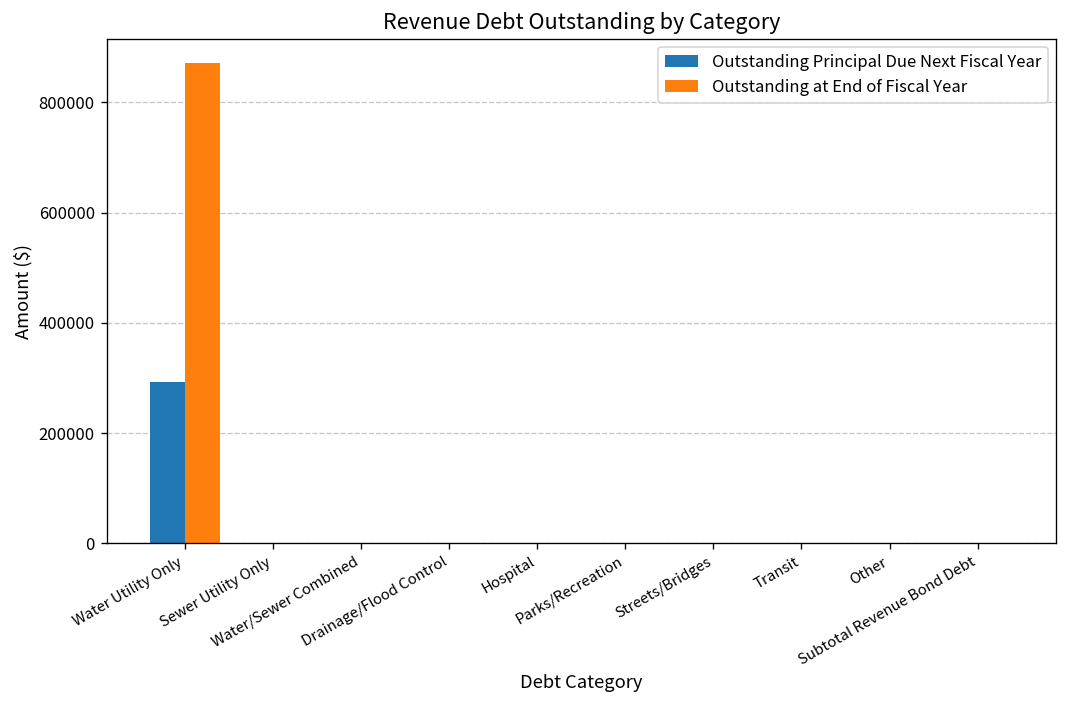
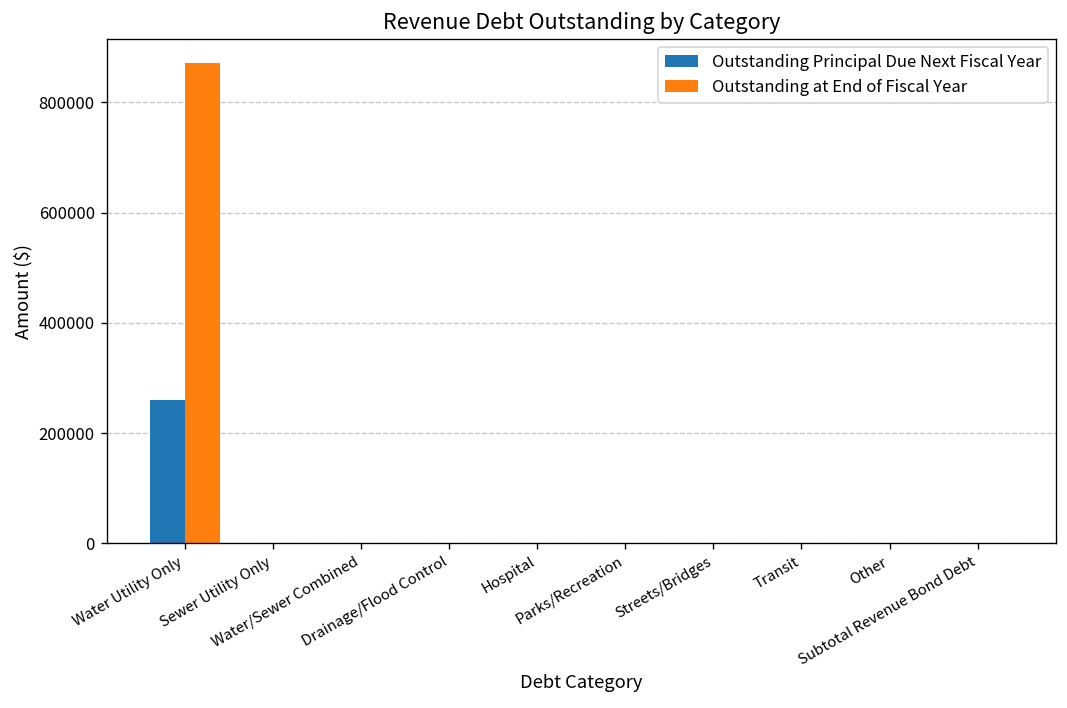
Outstanding Principal Due Next Fiscal Year, Water Utility Only: 290000 -> 260000
